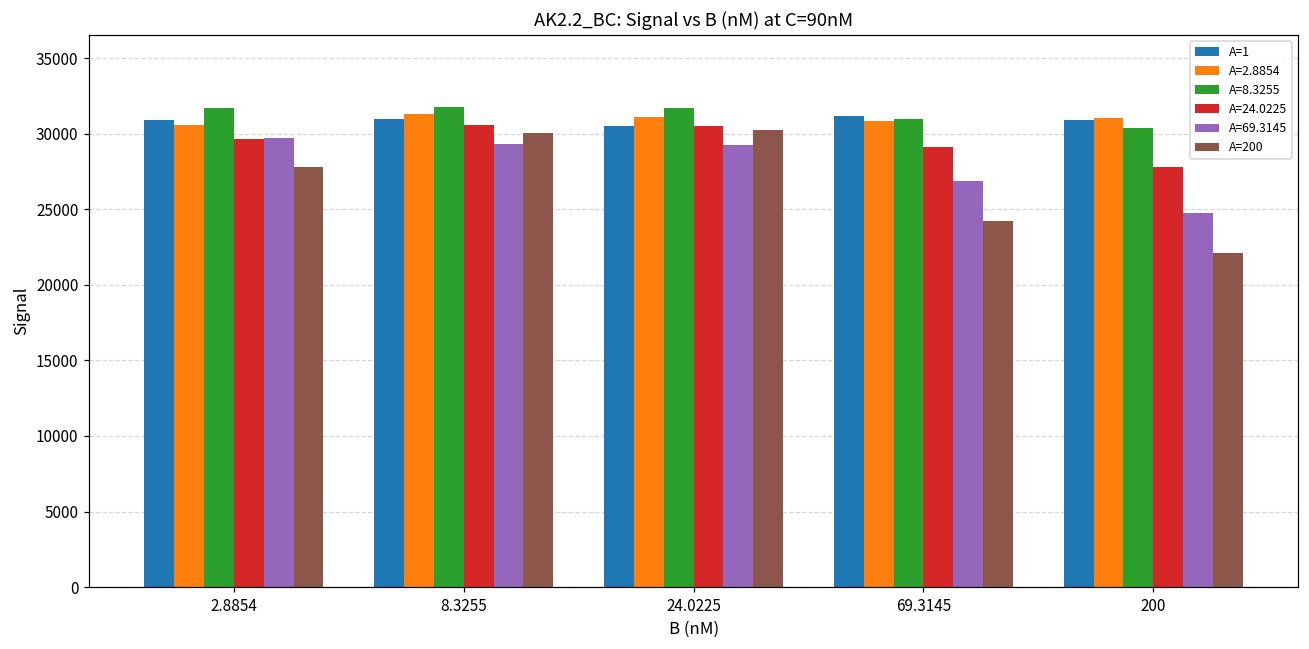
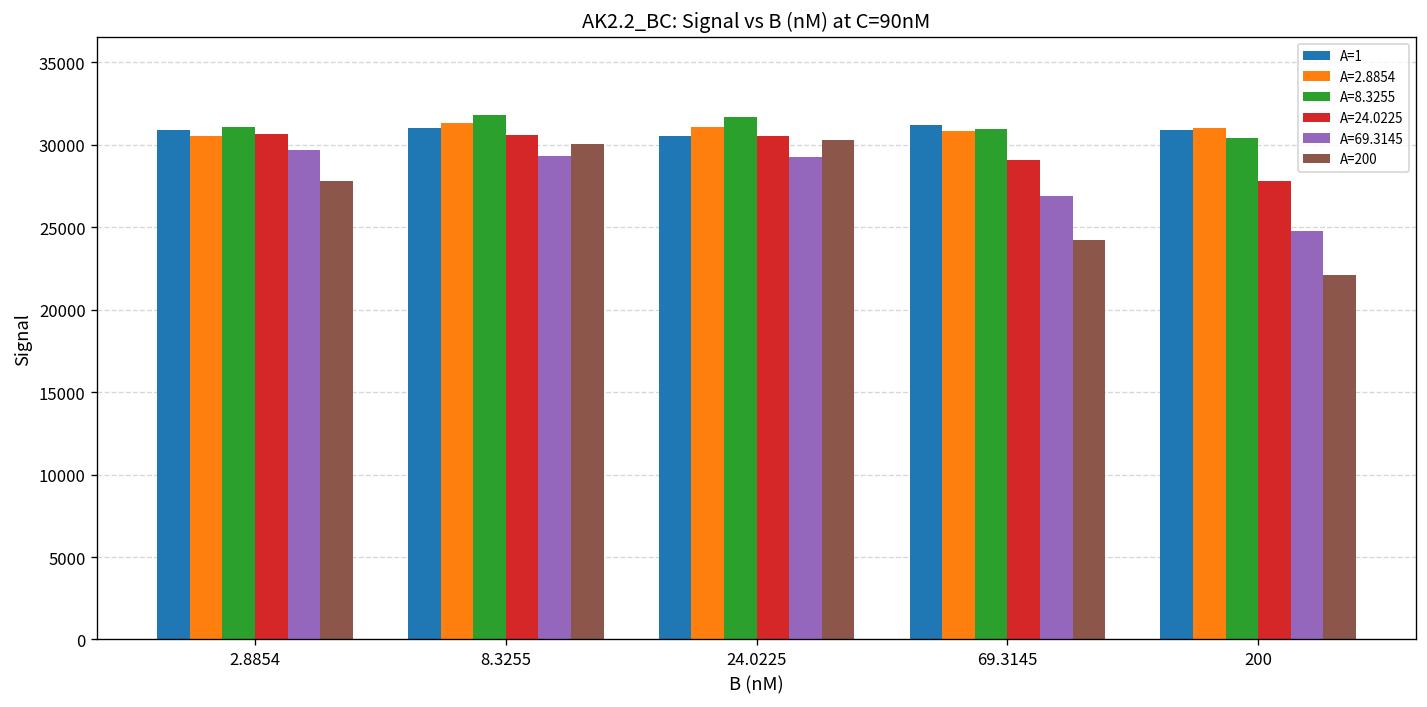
A=8.3255, 2.8854: 31700 -> 31100
A=24.0225, 2.8854: 29700 -> 30600
